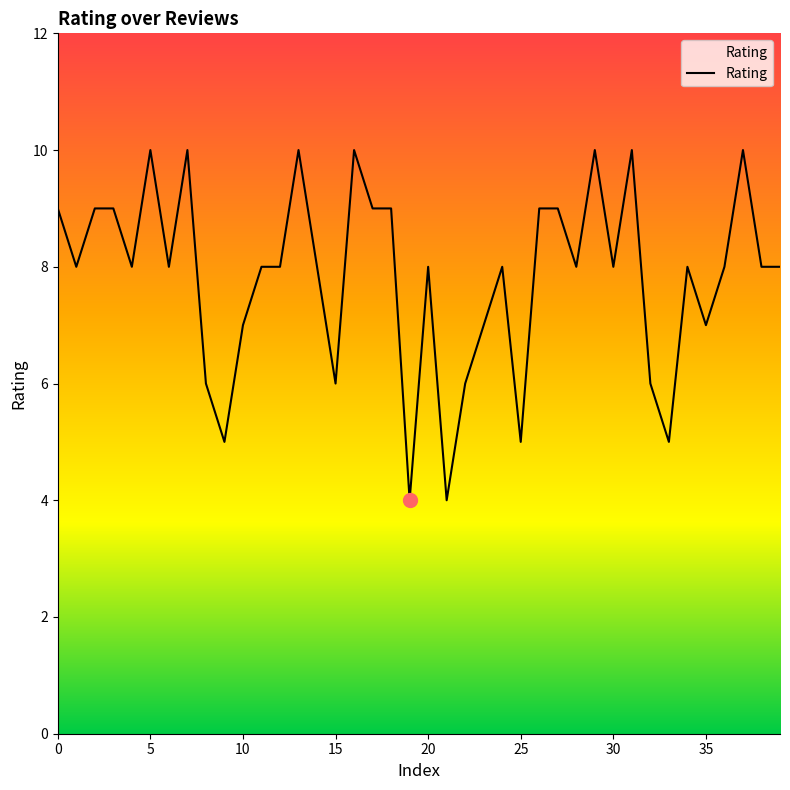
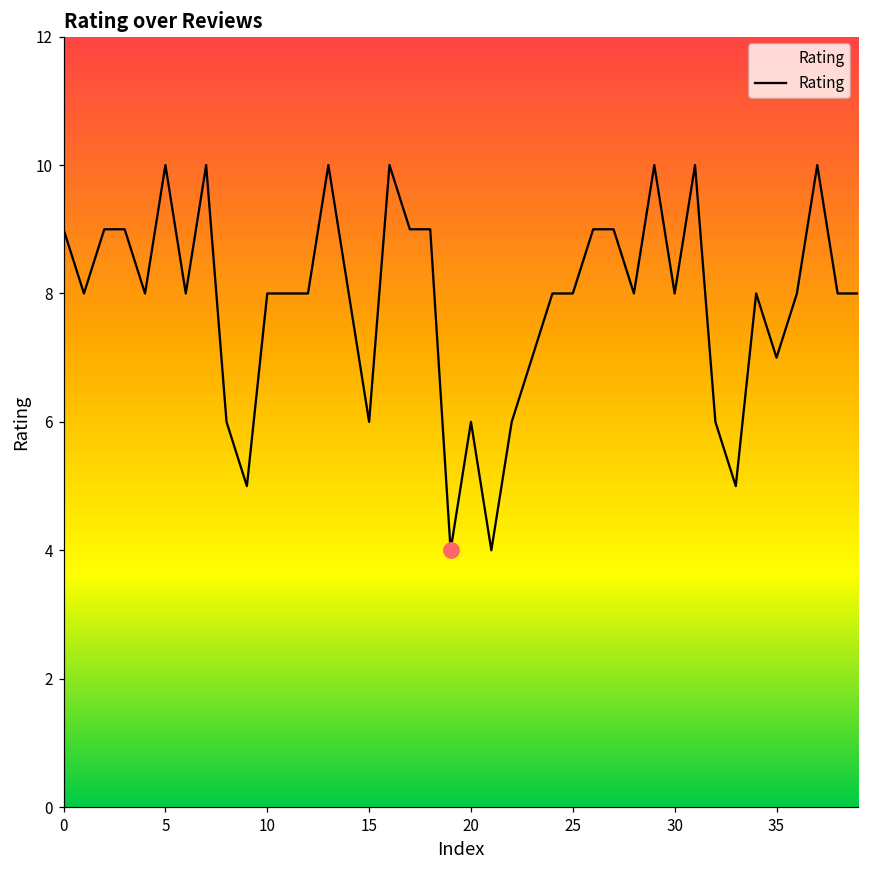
Rating, 10: 7 -> 8
Rating, 20: 8 -> 6
Rating, 25: 5 -> 8
